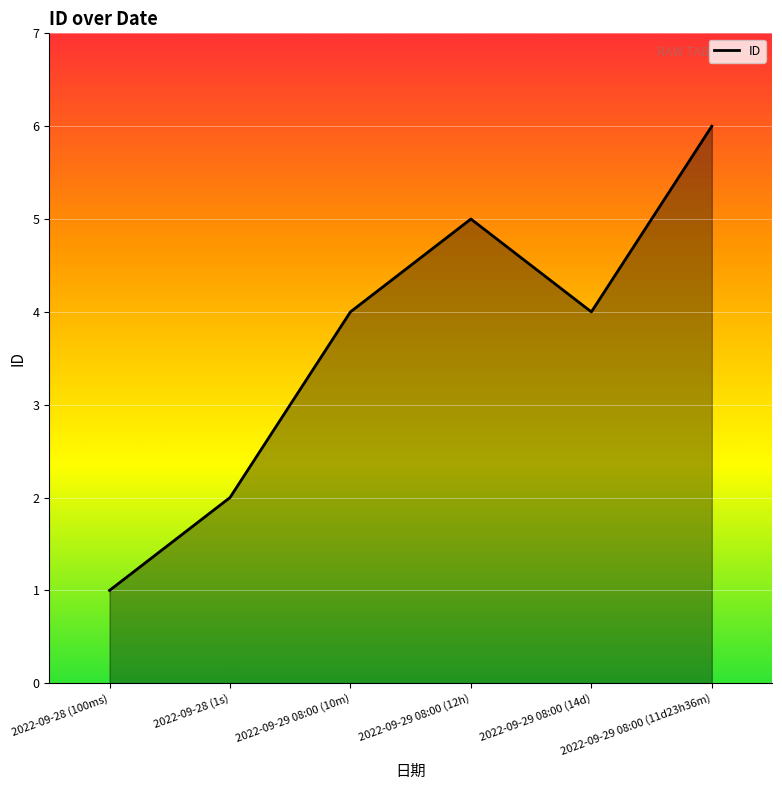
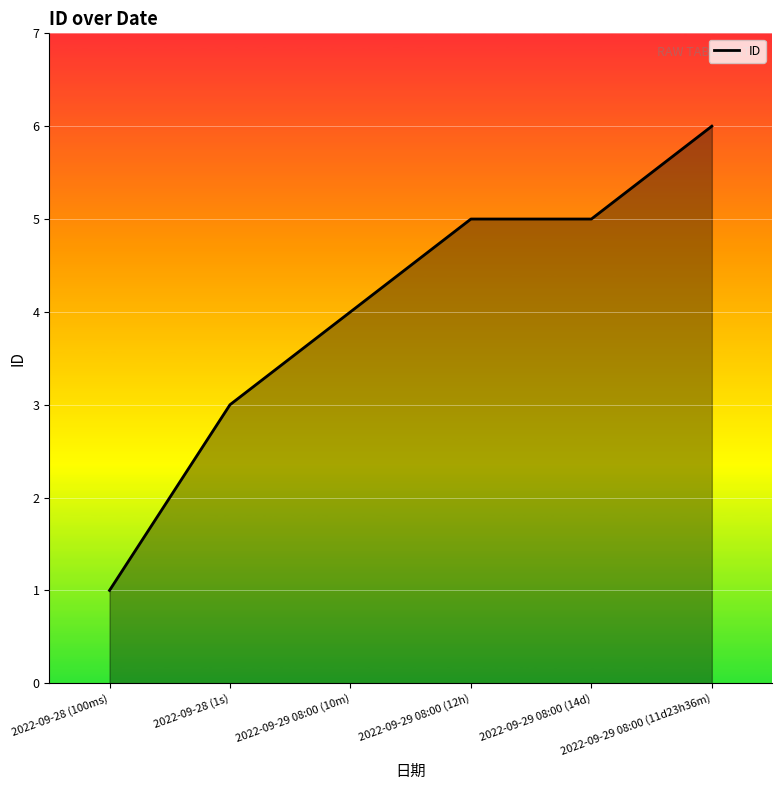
2022-09-28 (1s): 2 -> 3
2022-09-29 08:00 (14d): 4 -> 5
